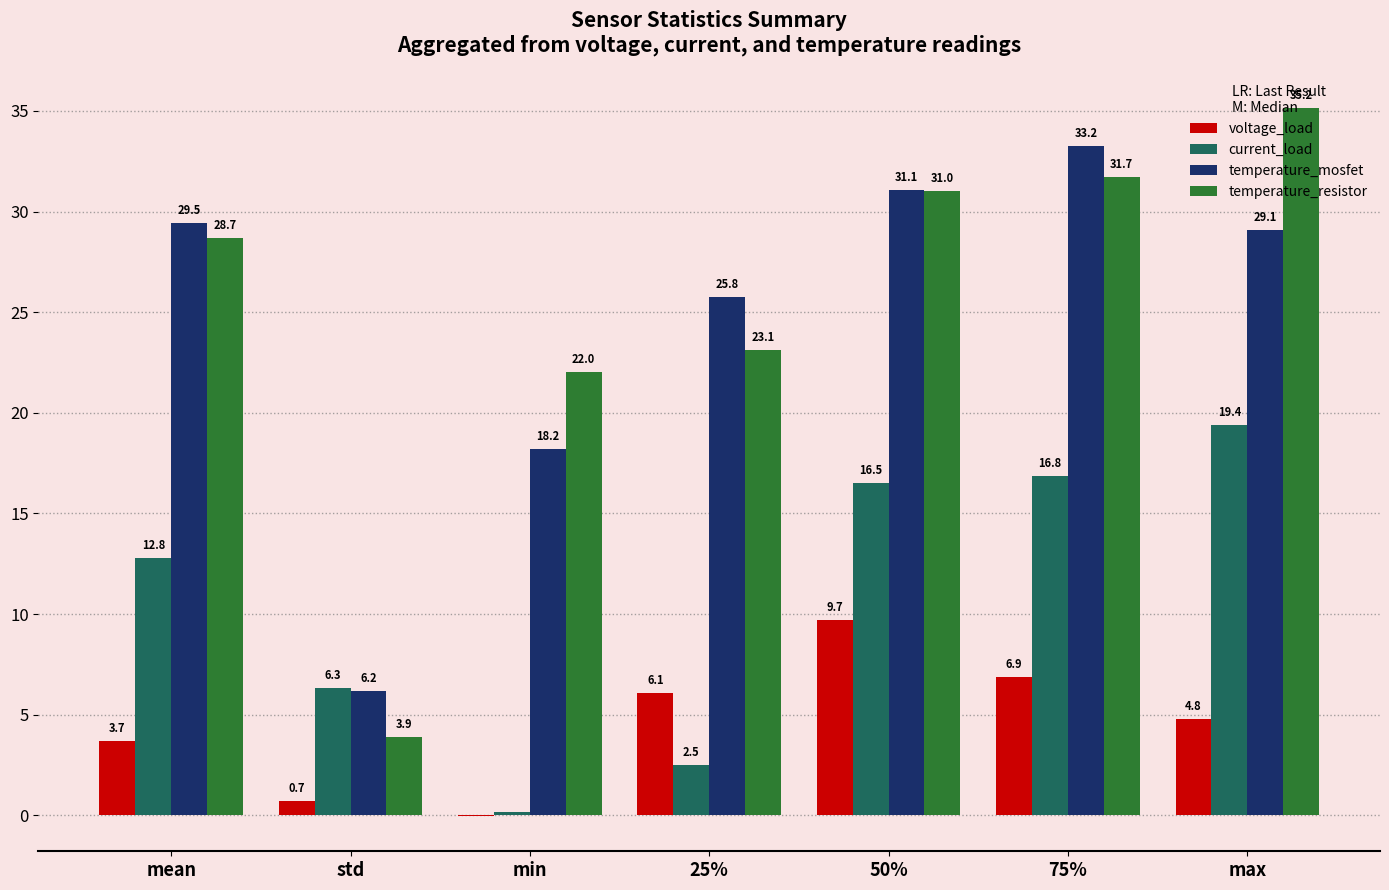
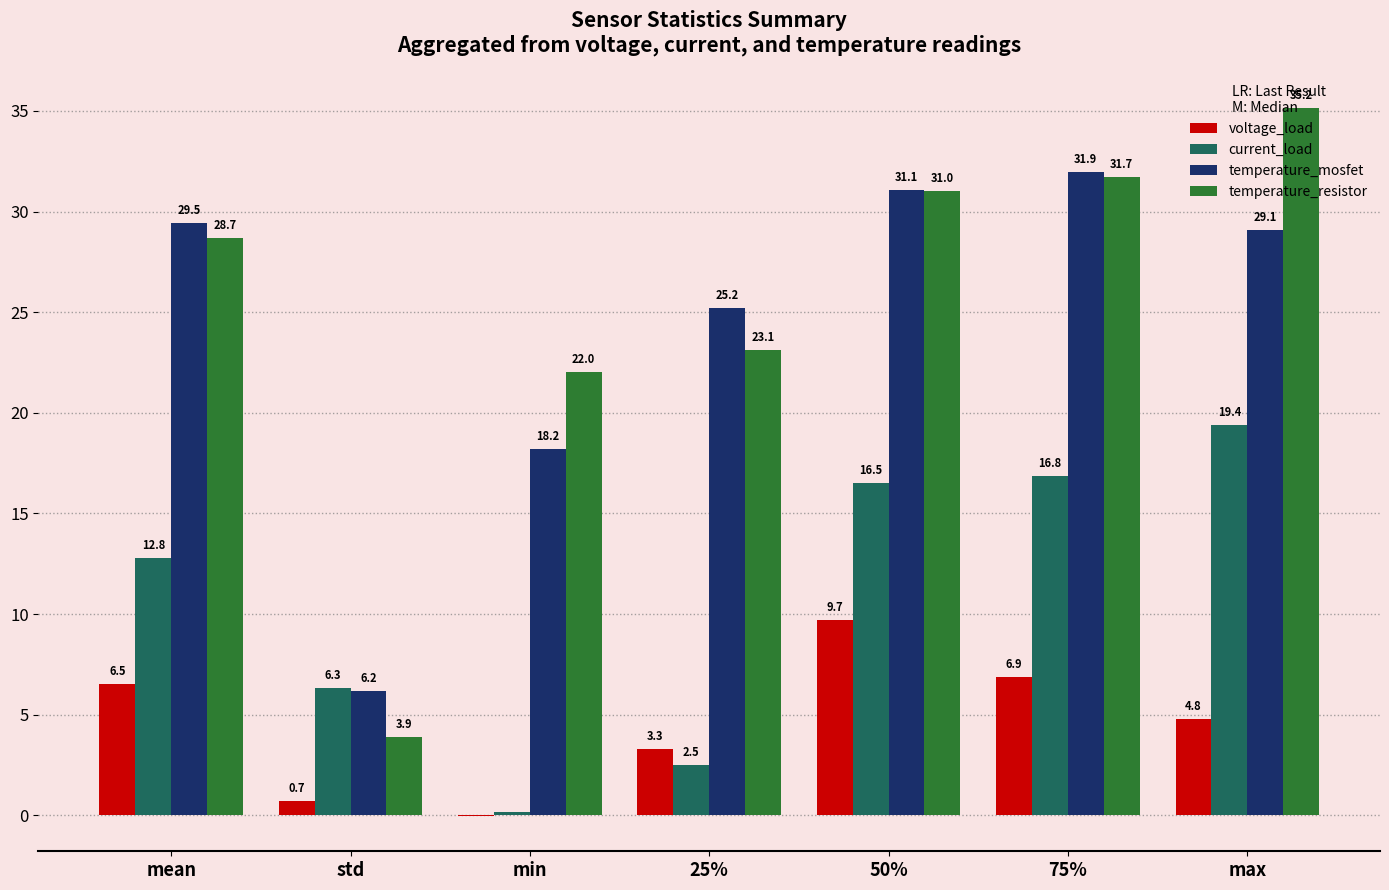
voltage_load, mean: 3.7 -> 6.5
voltage_load, 25%: 6.1 -> 3.3
temperature_mosfet, 25%: 25.8 -> 25.2
temperature_mosfet, 75%: 33.2 -> 31.9
